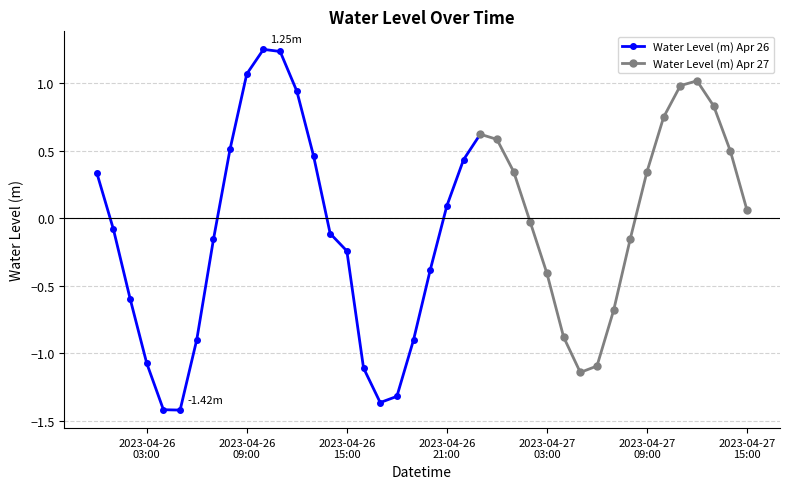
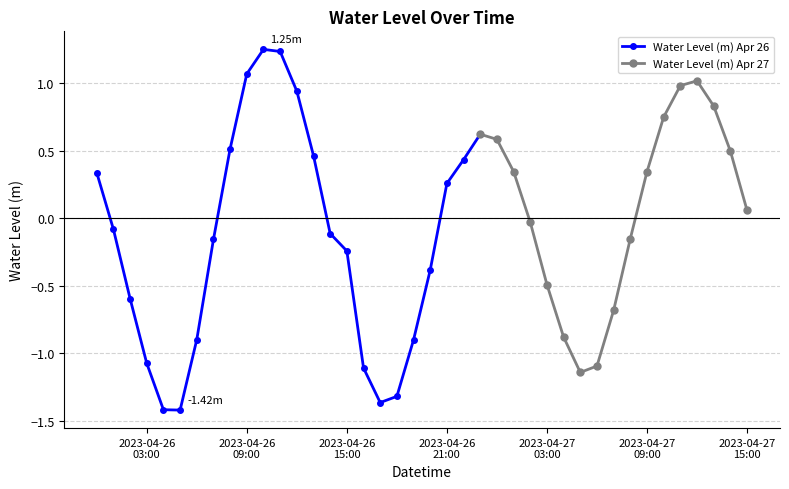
Water Level (m) Apr 26, 2023-04-26 21:00: 0.09 -> 0.26
Water Level (m) Apr 27, 2023-04-27 03:00: -0.41 -> -0.49
